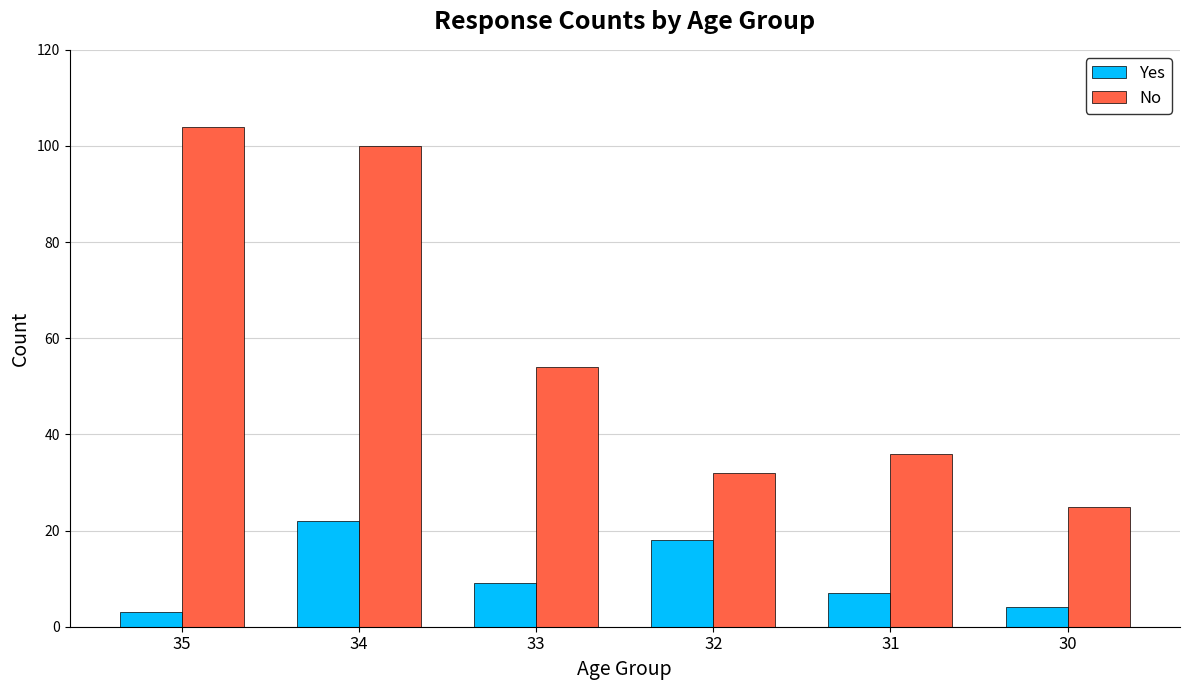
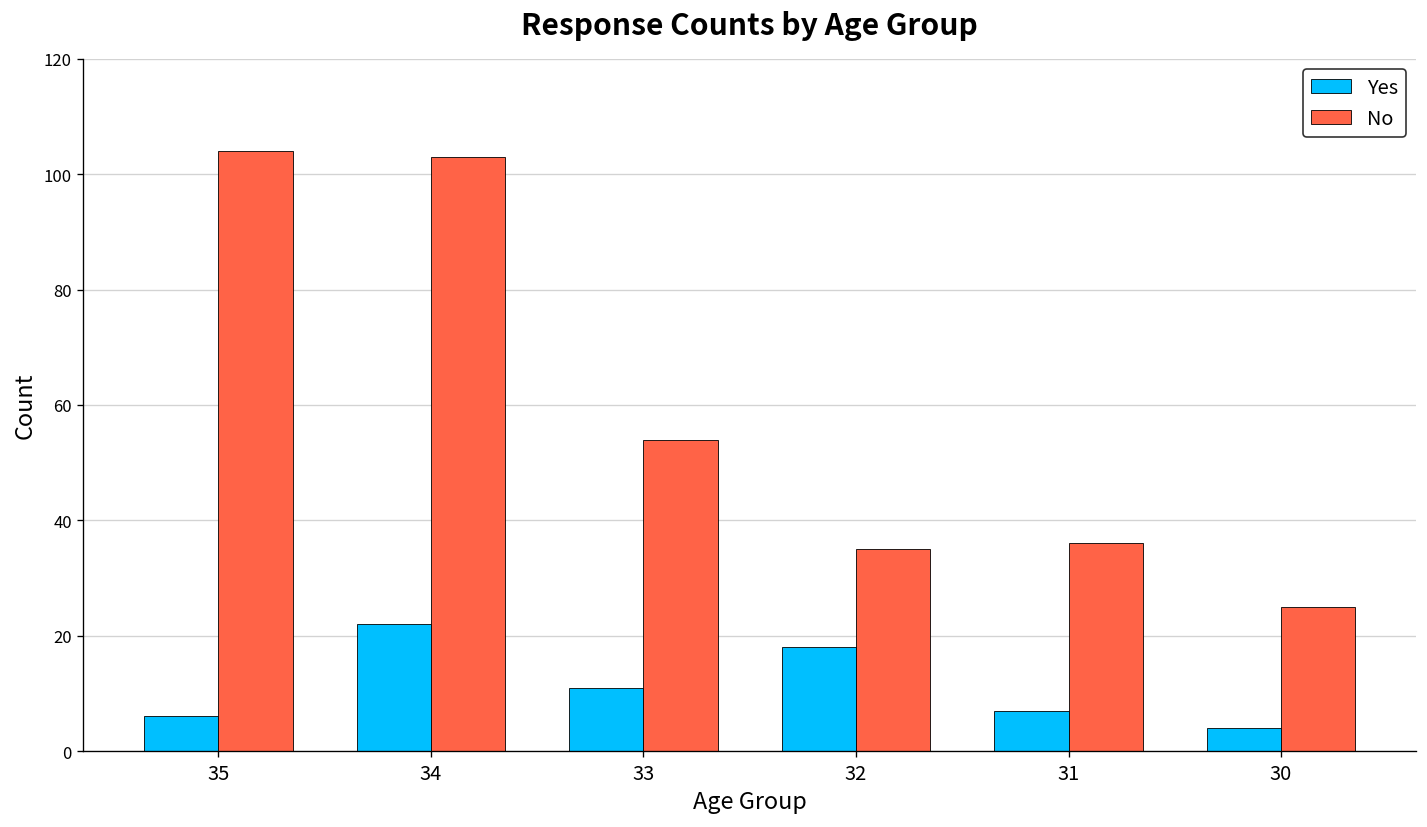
Yes, 35: 3 -> 6
No, 34: 100 -> 103
Yes, 33: 9 -> 11
No, 32: 32 -> 35
